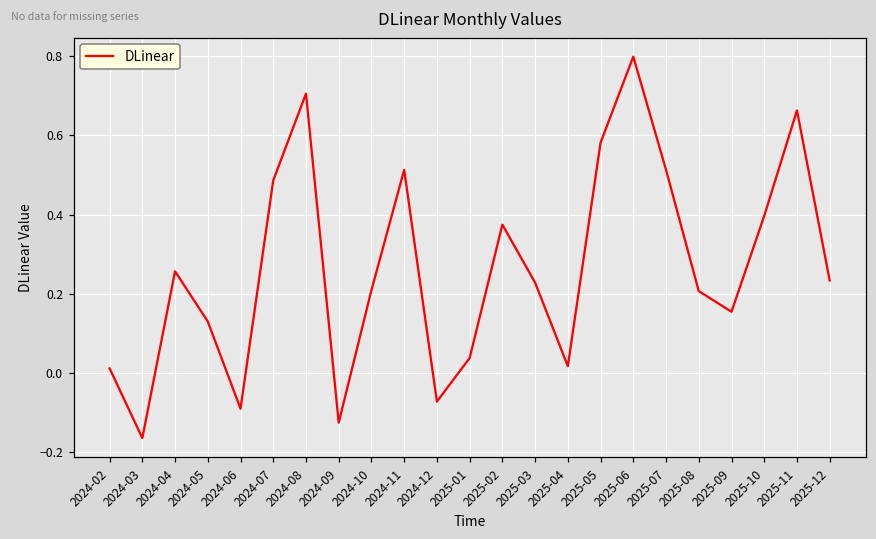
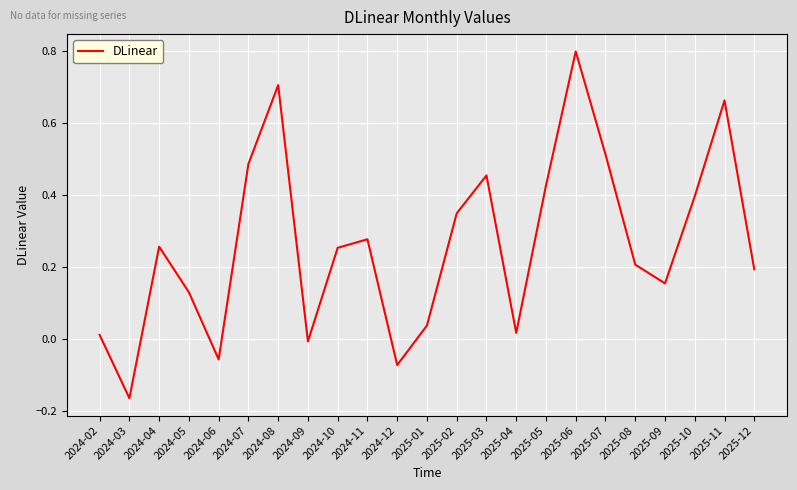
2024-06: -0.09 -> -0.06
2024-09: -0.13 -> -0.01
2024-10: 0.21 -> 0.25
2024-11: 0.51 -> 0.28
2025-02: 0.37 -> 0.35
2025-03: 0.23 -> 0.45
2025-05: 0.58 -> 0.43
2025-12: 0.23 -> 0.19
